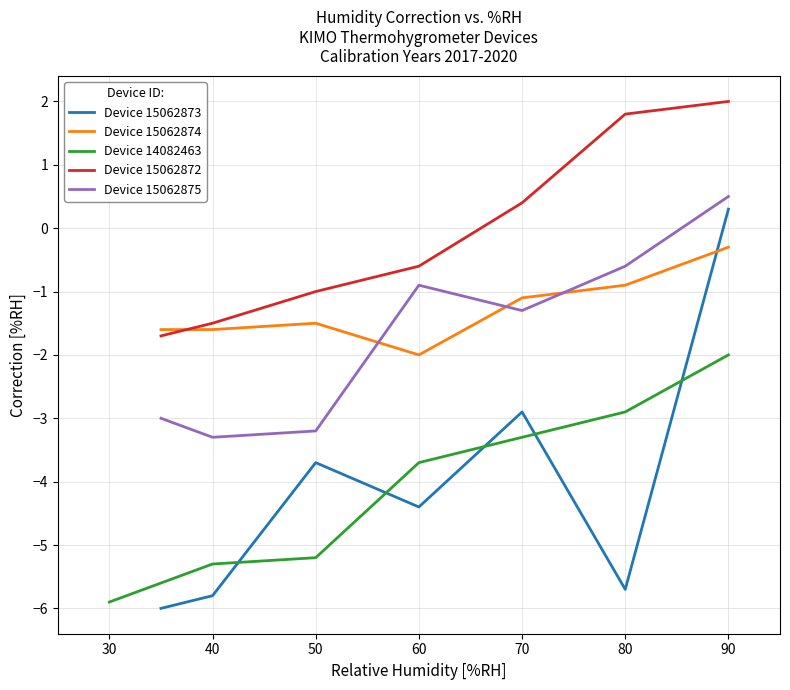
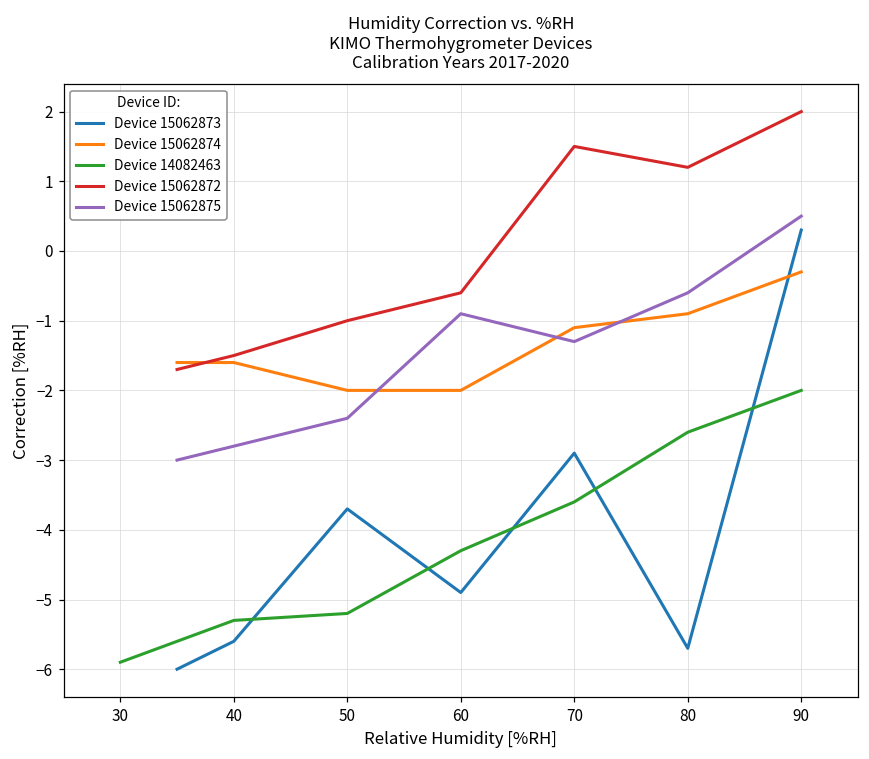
Device 15062873, 40: -5.8 -> -5.6
Device 15062875, 40: -3.3 -> -2.8
Device 15062874, 50: -1.5 -> -2.0
Device 15062875, 50: -3.2 -> -2.4
Device 15062873, 60: -4.4 -> -4.9
Device 14082463, 60: -3.7 -> -4.3
Device 14082463, 70: -3.3 -> -3.6
Device 15062872, 70: 0.4 -> 1.5
Device 14082463, 80: -2.9 -> -2.6
Device 15062872, 80: 1.8 -> 1.2
